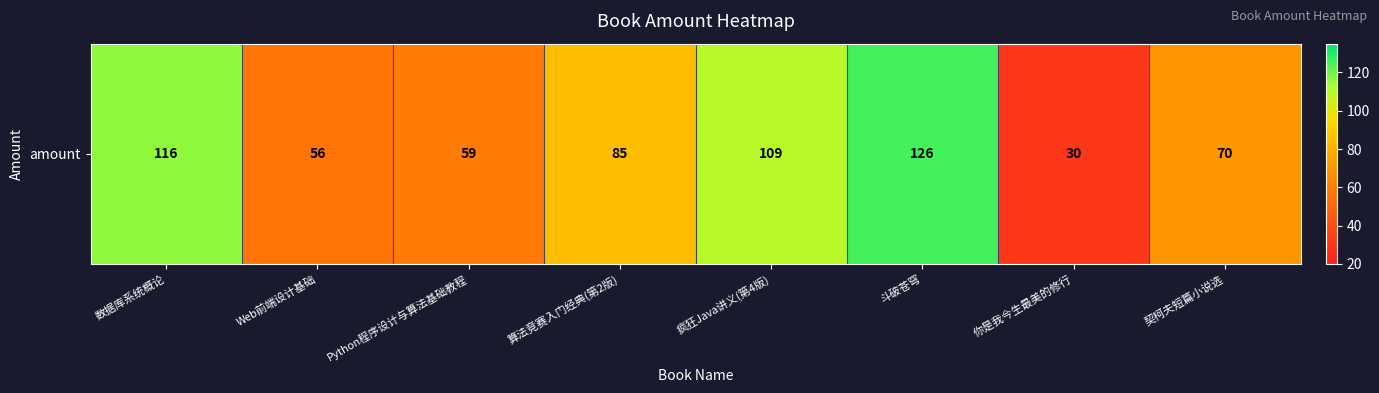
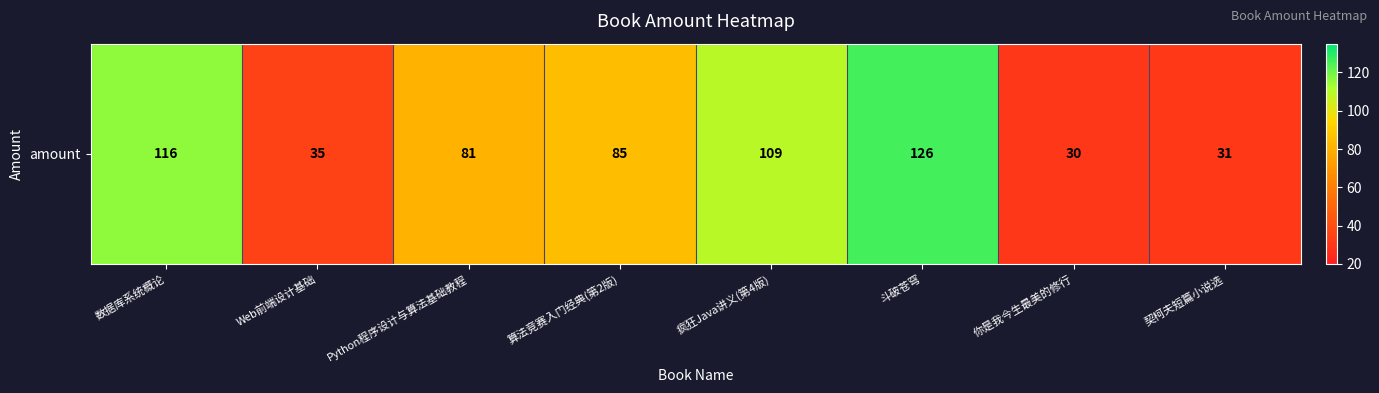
amount, Web前端设计基础: 56 -> 35
amount, Python程序设计与算法基础教程: 59 -> 81
amount, 契柯夫短篇小说选: 70 -> 31
